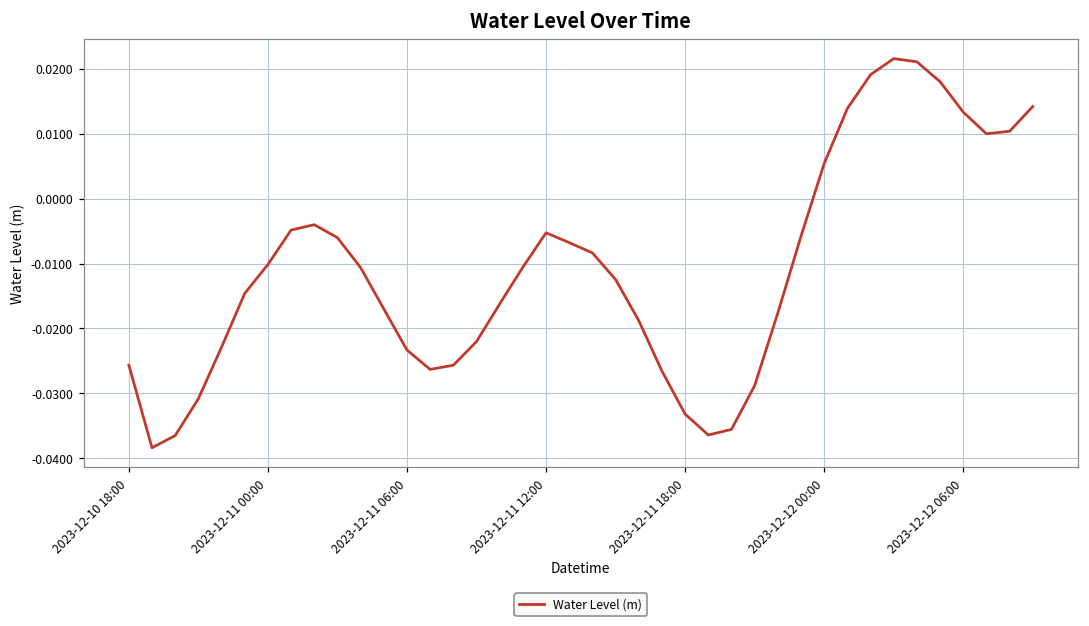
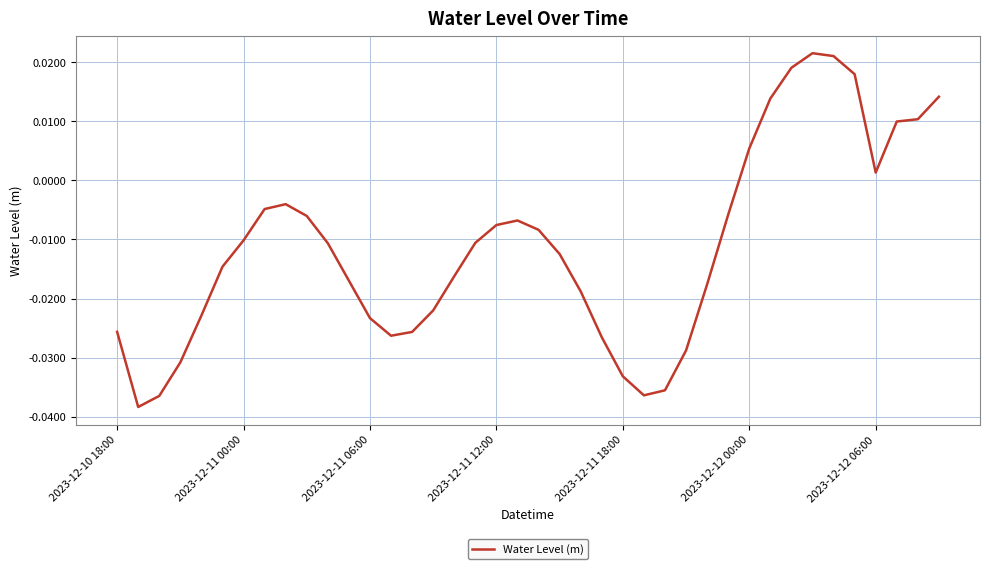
2023-12-11 12:00: -0.005 -> -0.008
2023-12-12 06:00: 0.013 -> 0.001
